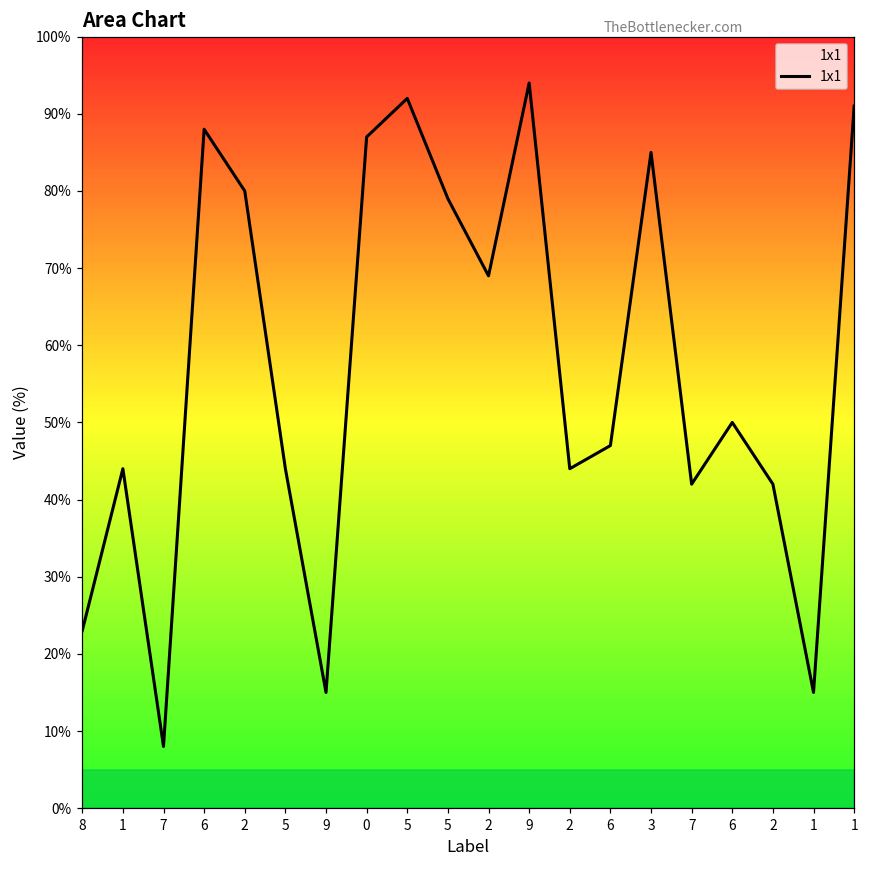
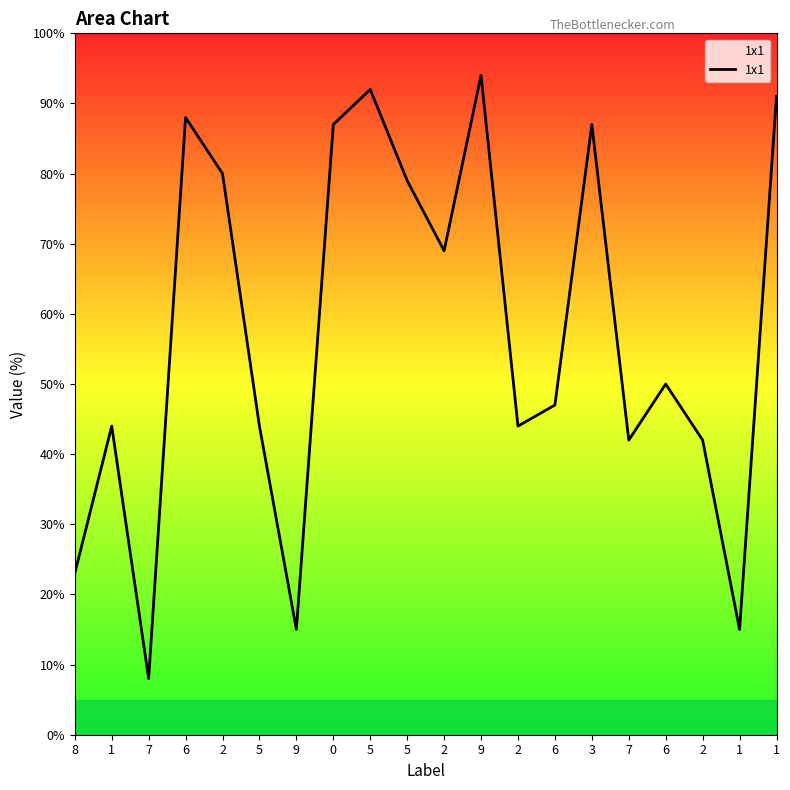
3: 85% -> 87%
